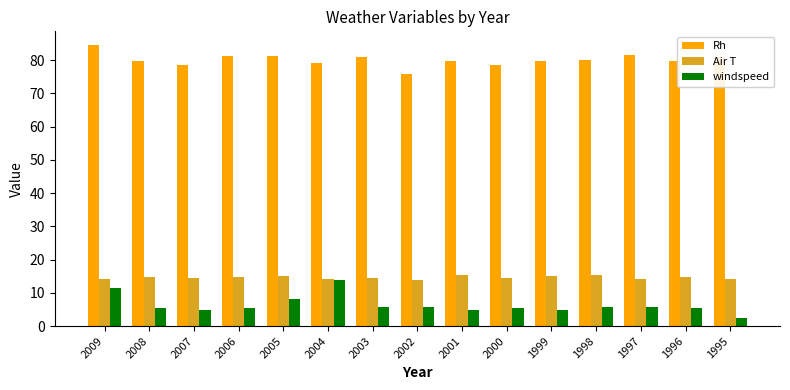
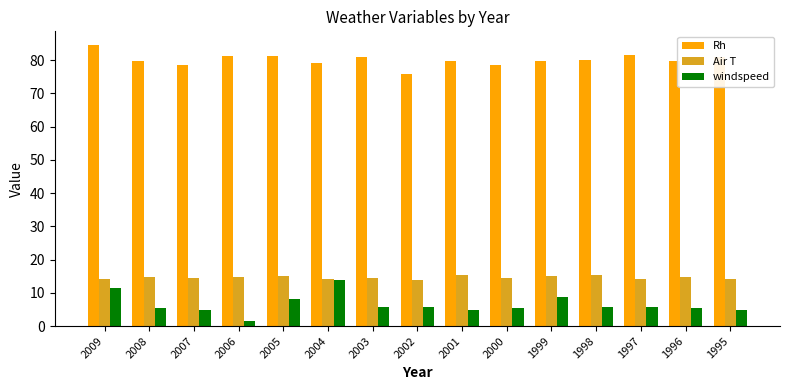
windspeed, 2006: 5 -> 1
windspeed, 1999: 5 -> 9
windspeed, 1995: 2 -> 5
